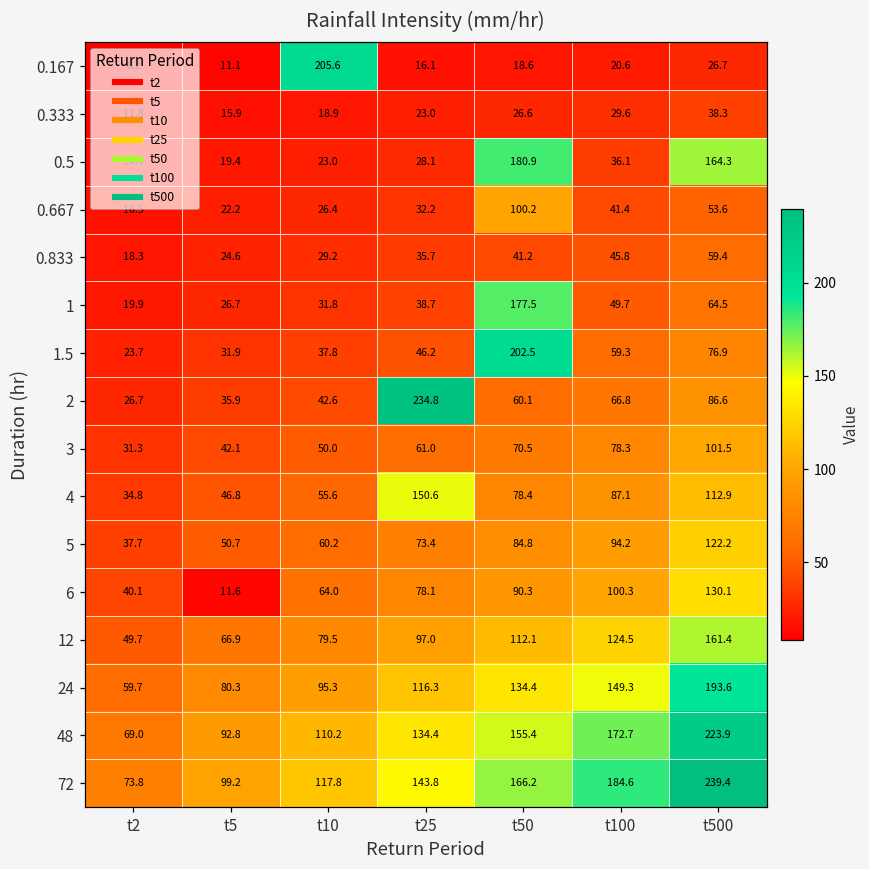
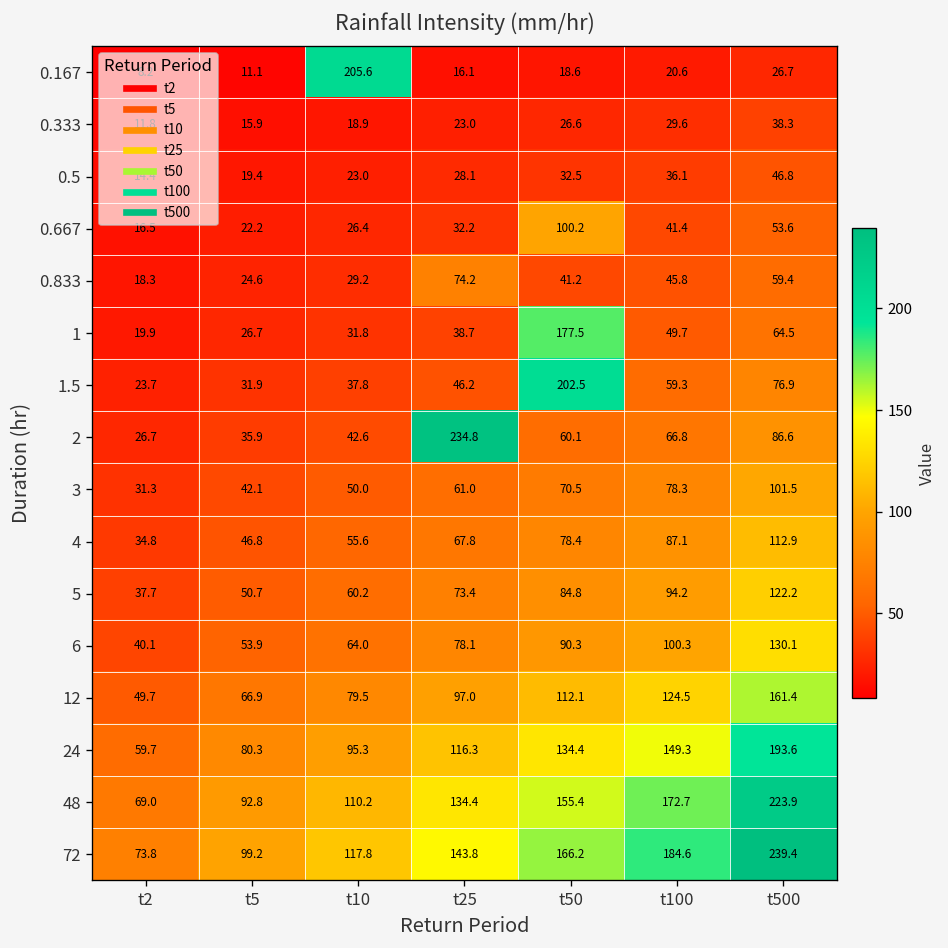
0.5, t50: 180.9 -> 32.5
0.5, t500: 164.3 -> 46.8
0.833, t25: 35.7 -> 74.2
4, t25: 150.6 -> 67.8
6, t5: 11.6 -> 53.9
